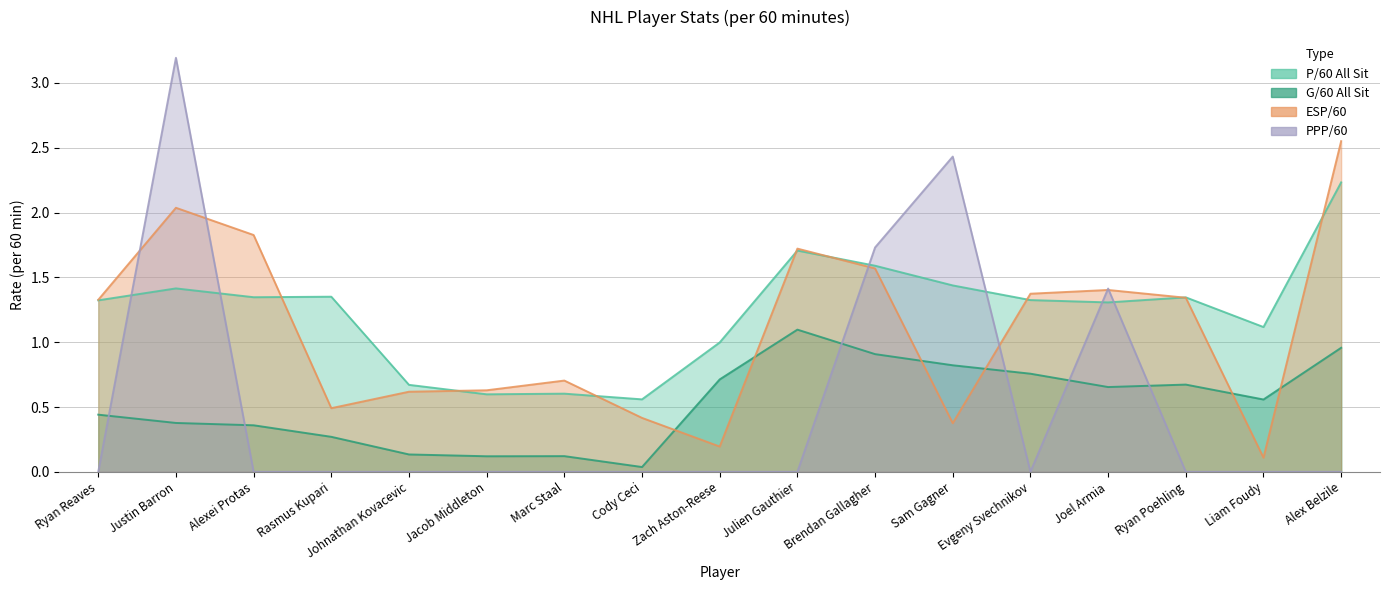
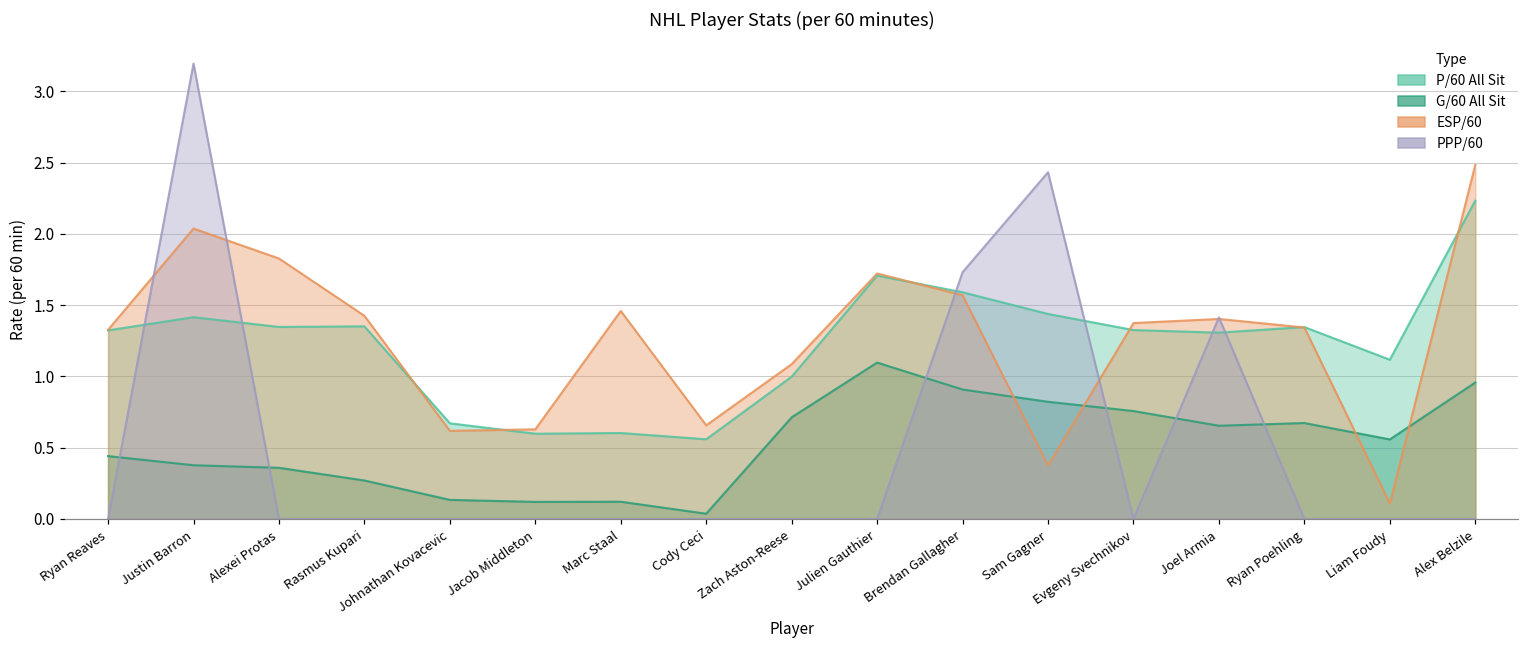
ESP/60, Rasmus Kupari: 0.49 -> 1.43
ESP/60, Marc Staal: 0.70 -> 1.46
ESP/60, Cody Ceci: 0.42 -> 0.66
ESP/60, Zach Aston-Reese: 0.20 -> 1.09
ESP/60, Alex Belzile: 2.55 -> 2.48
